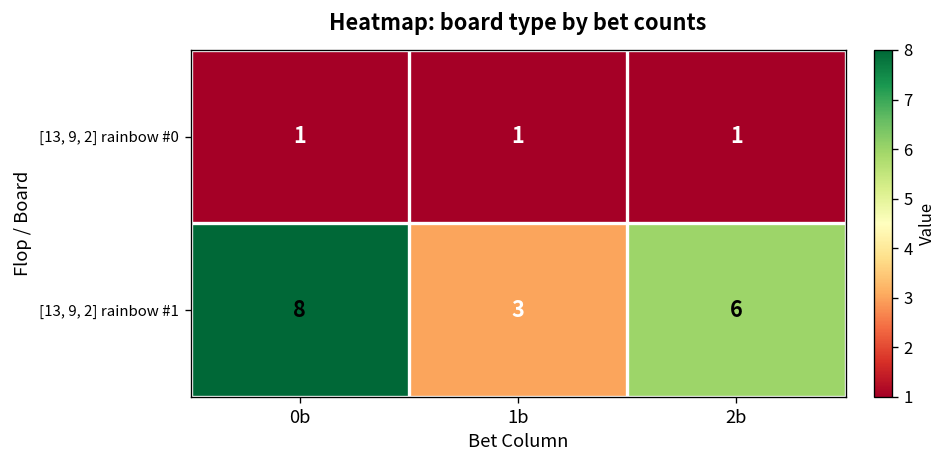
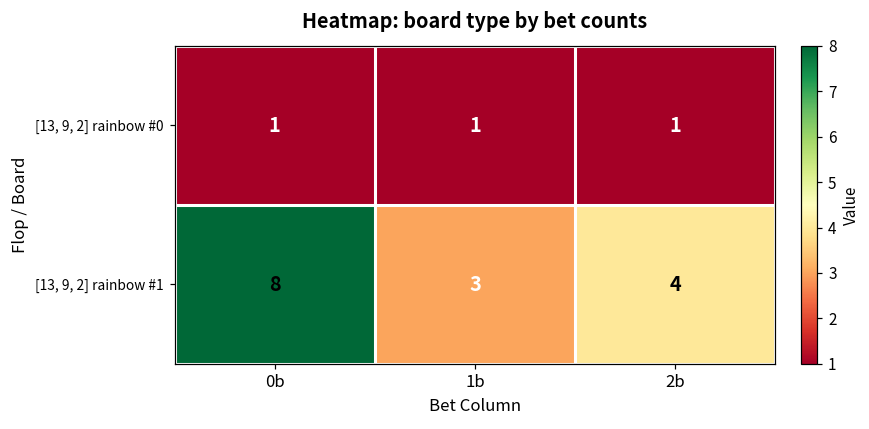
[13, 9, 2] rainbow #1, 2b: 6 -> 4
